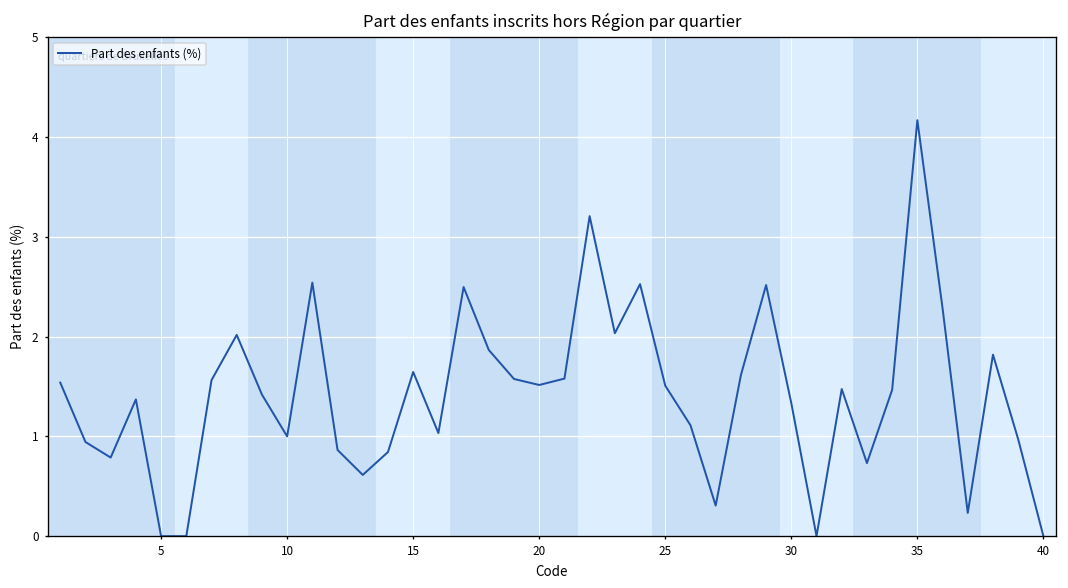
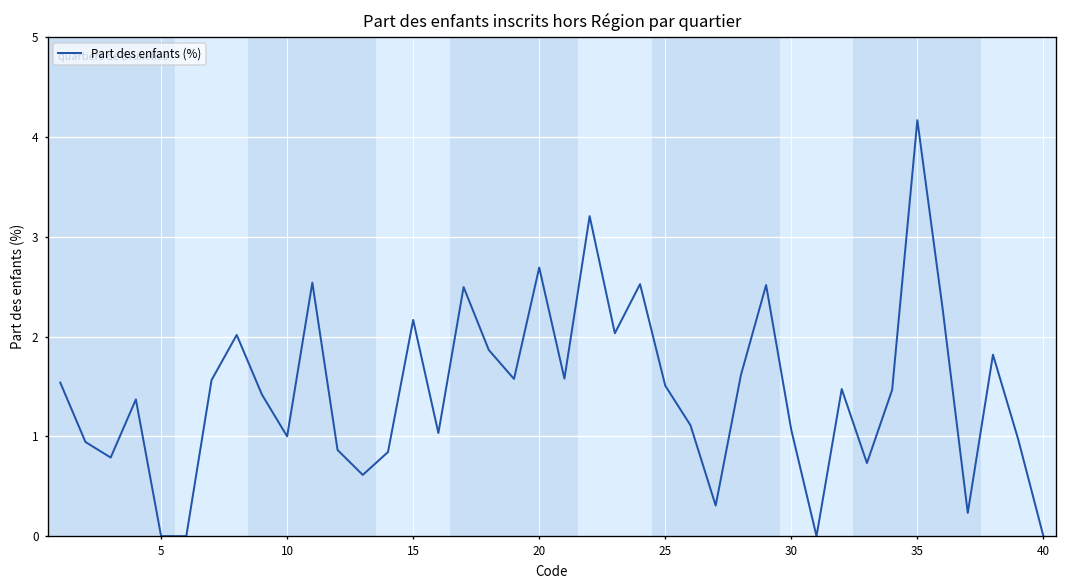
15: 1.6 -> 2.2
20: 1.5 -> 2.7
30: 1.3 -> 1.1
